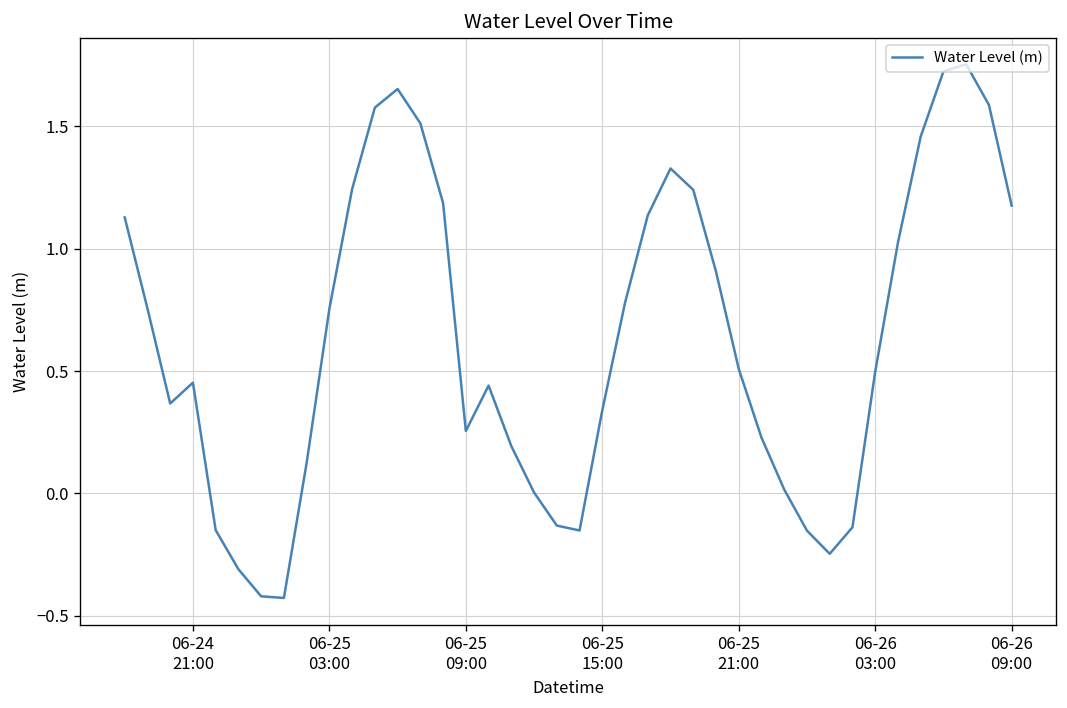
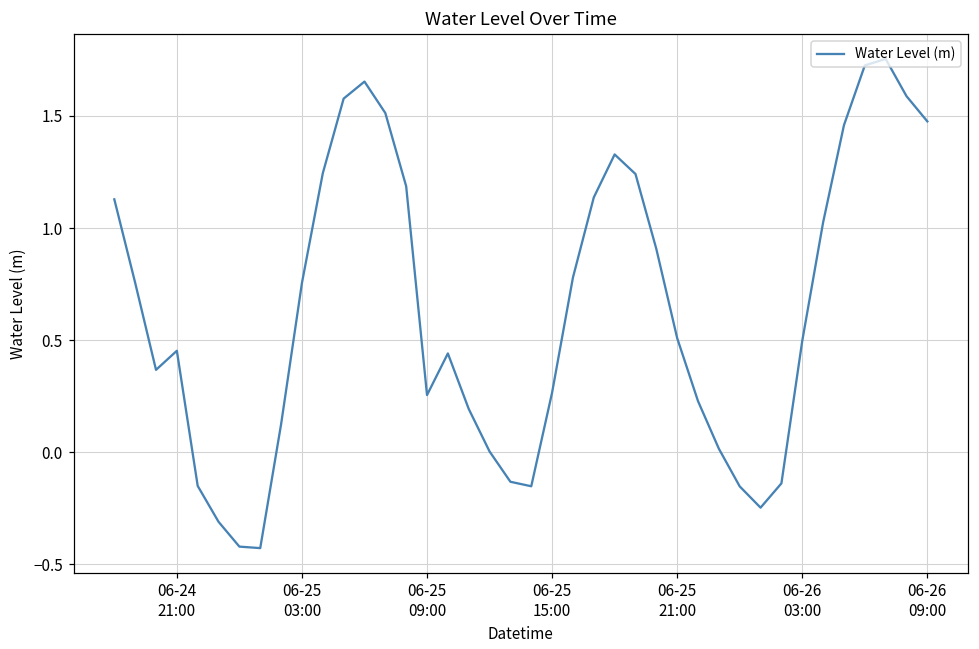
06-25 15:00: 0.34 -> 0.27
06-26 09:00: 1.18 -> 1.48
